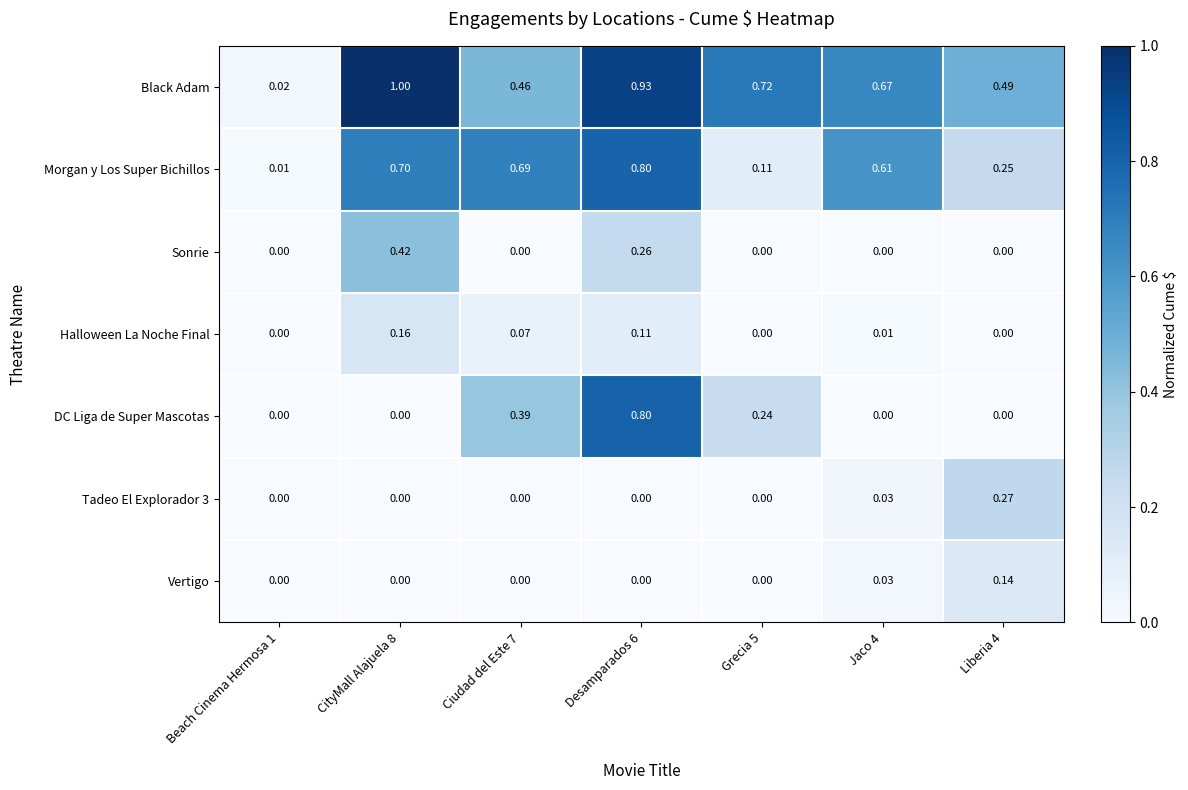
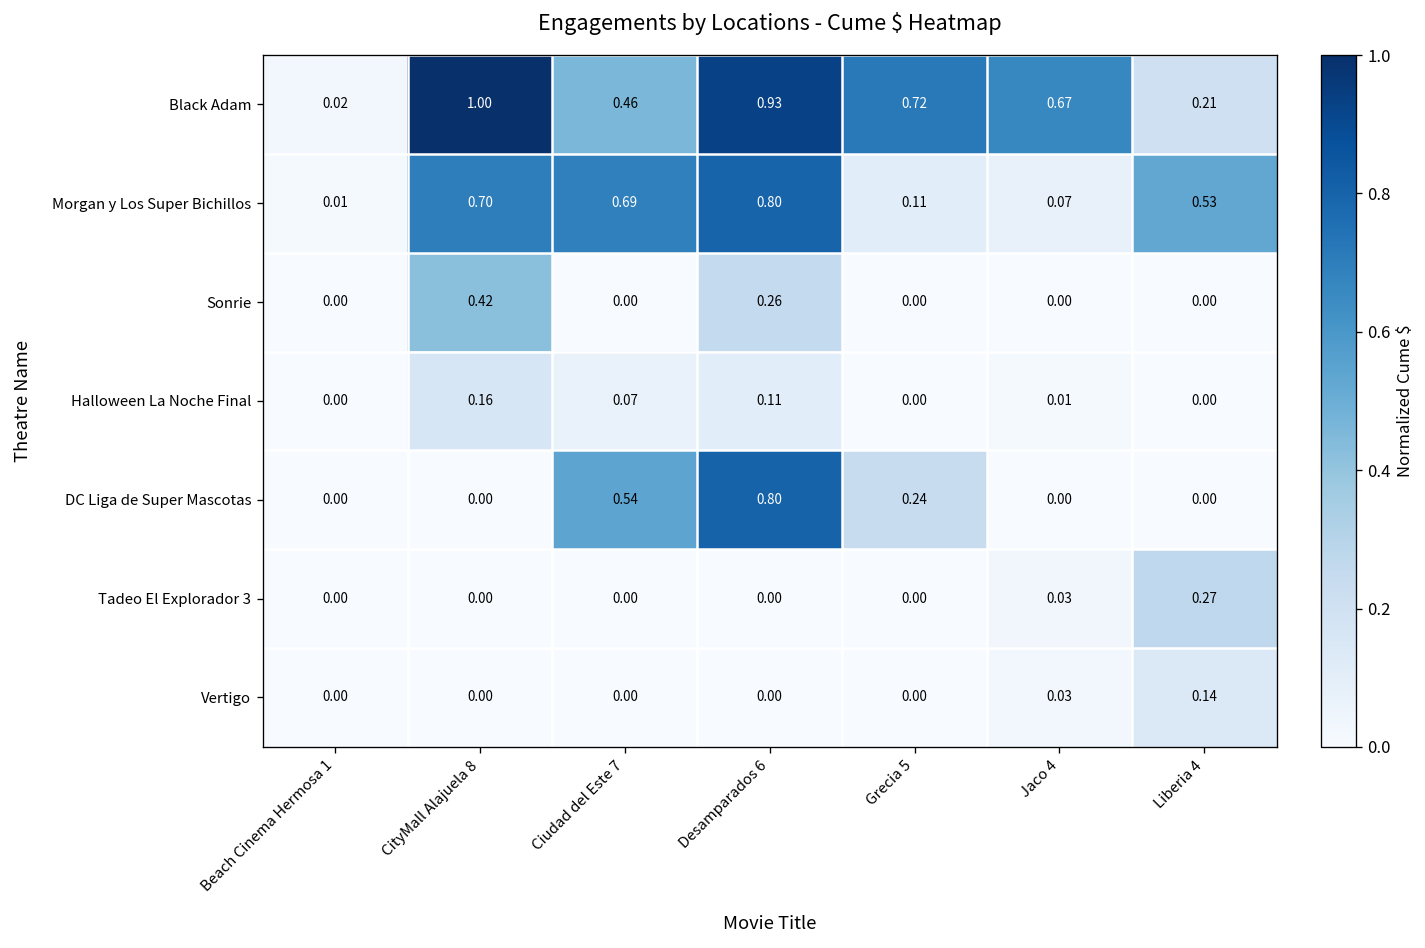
Black Adam, Liberia 4: 0.49 -> 0.21
Morgan y Los Super Bichillos, Jaco 4: 0.61 -> 0.07
Morgan y Los Super Bichillos, Liberia 4: 0.25 -> 0.53
DC Liga de Super Mascotas, Ciudad del Este 7: 0.39 -> 0.54
